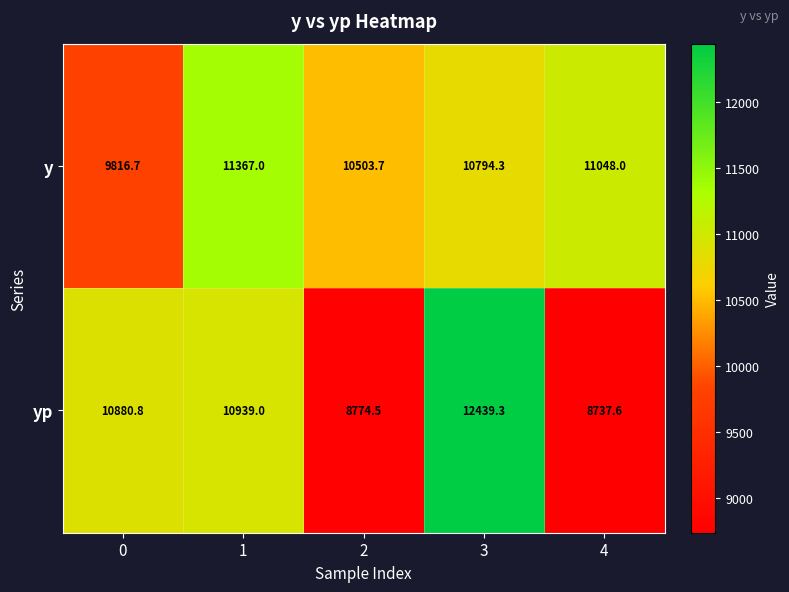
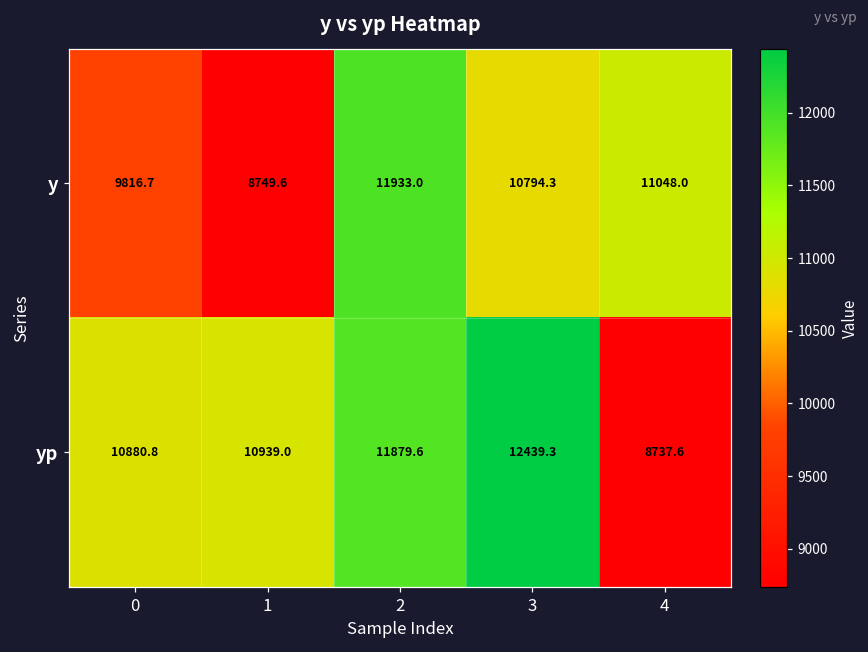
y, 1: 11367.0 -> 8749.6
y, 2: 10503.7 -> 11933.0
yp, 2: 8774.5 -> 11879.6
